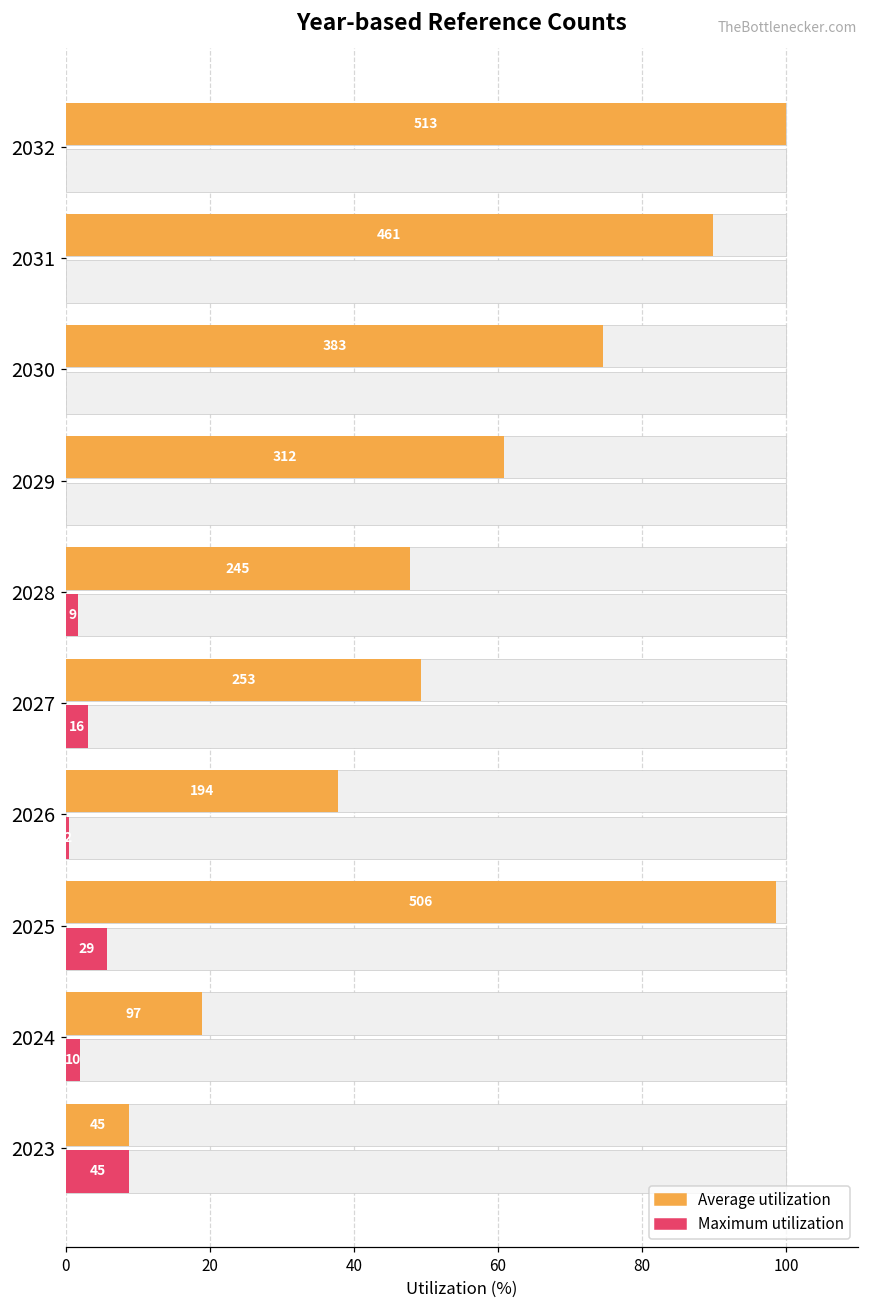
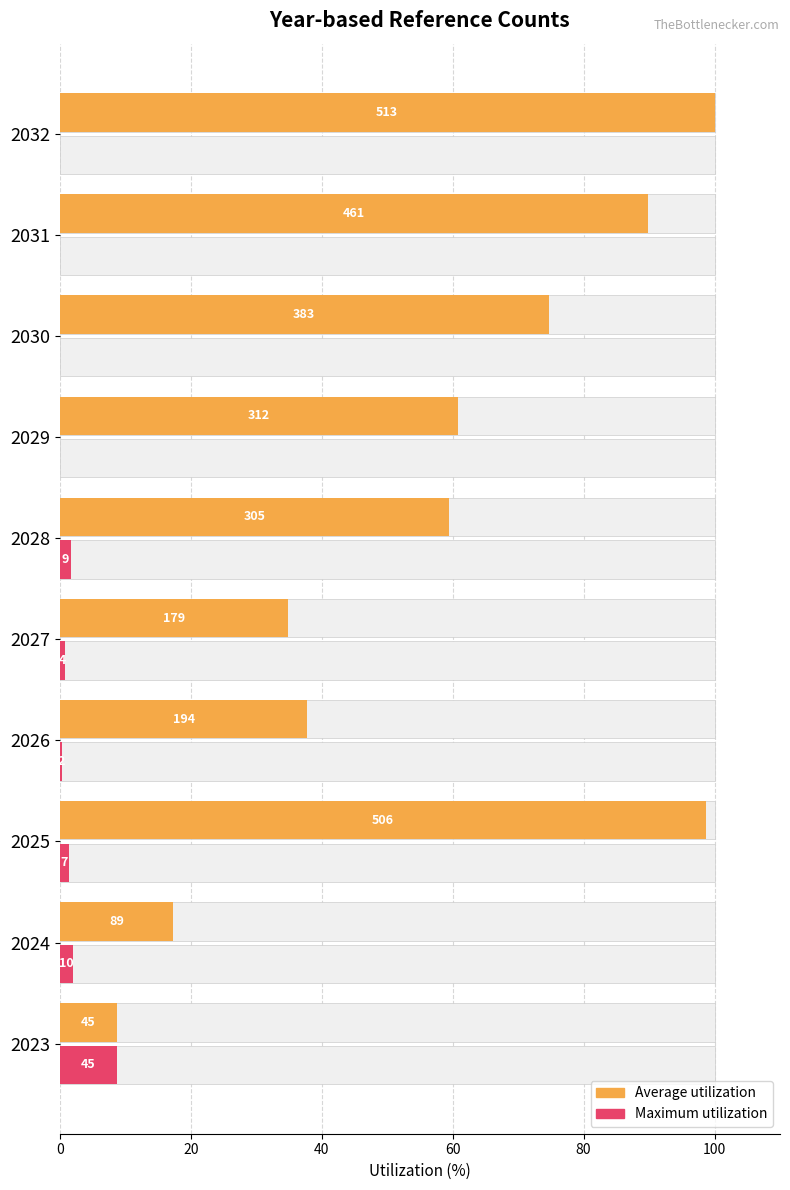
Average utilization, 2028: 245 -> 305
Average utilization, 2027: 253 -> 179
Maximum utilization, 2027: 3 -> 1
Maximum utilization, 2025: 29 -> 7
Average utilization, 2024: 97 -> 89
